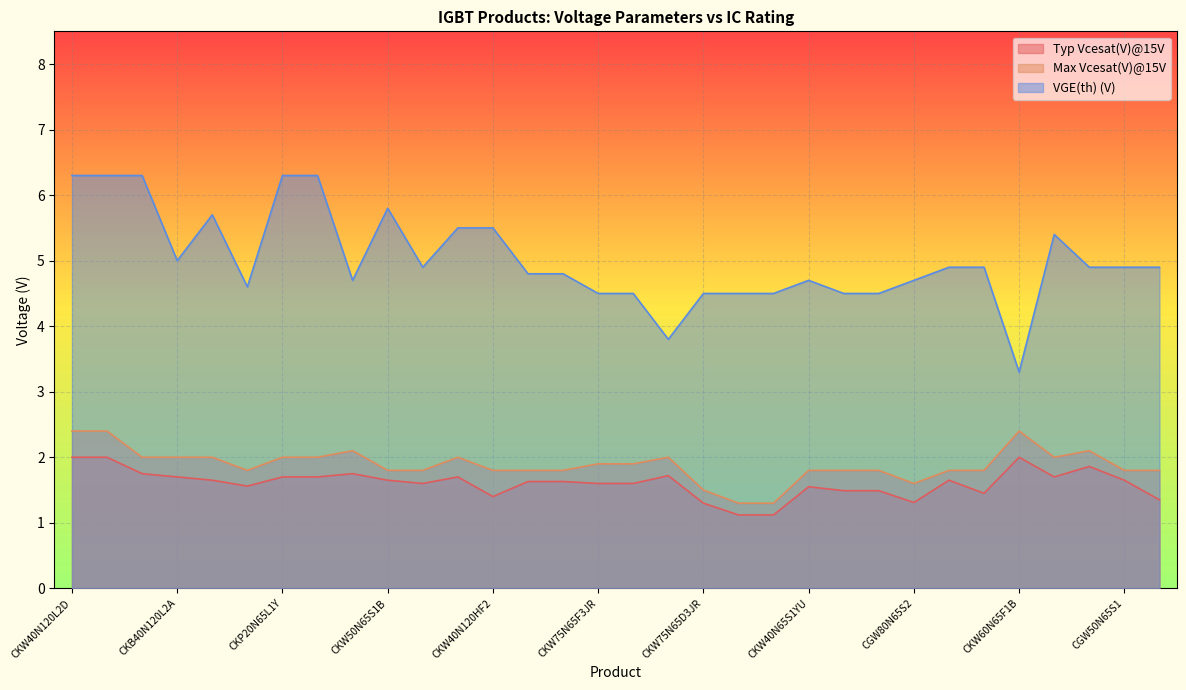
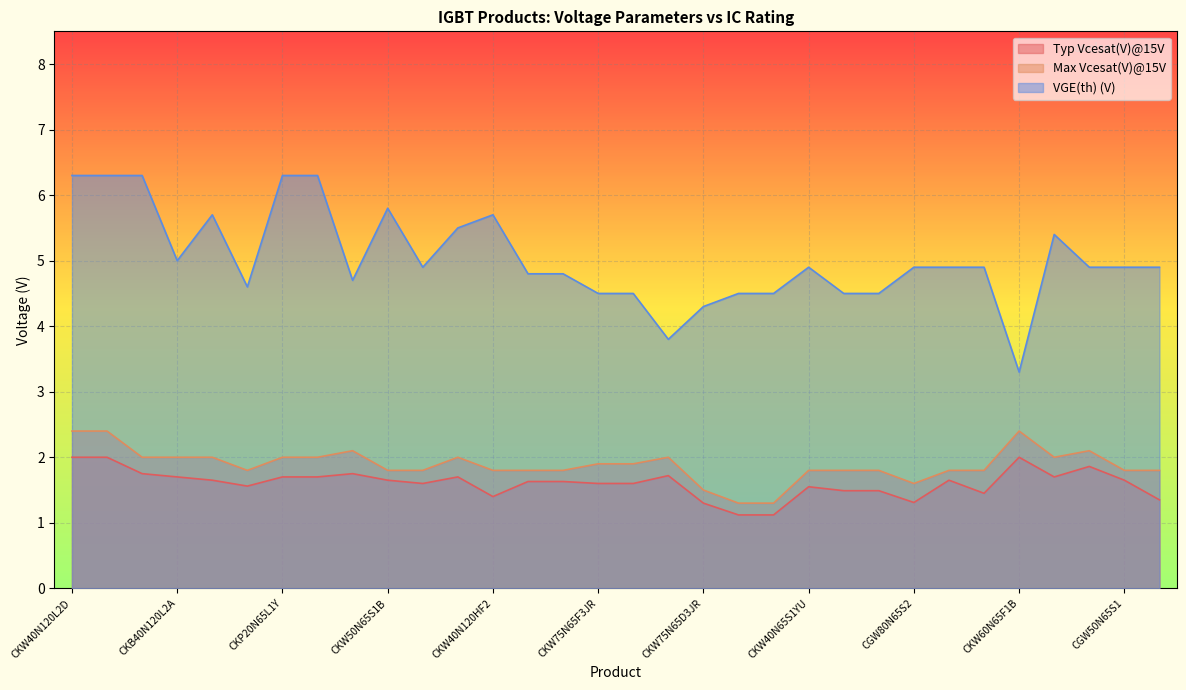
VGE(th) (V), CKW40N120HF2: 5.5 -> 5.7
VGE(th) (V), CKW75N65D3JR: 4.5 -> 4.3
VGE(th) (V), CKW40N65S1YU: 4.7 -> 4.9
VGE(th) (V), CGW80N65S2: 4.7 -> 4.9
